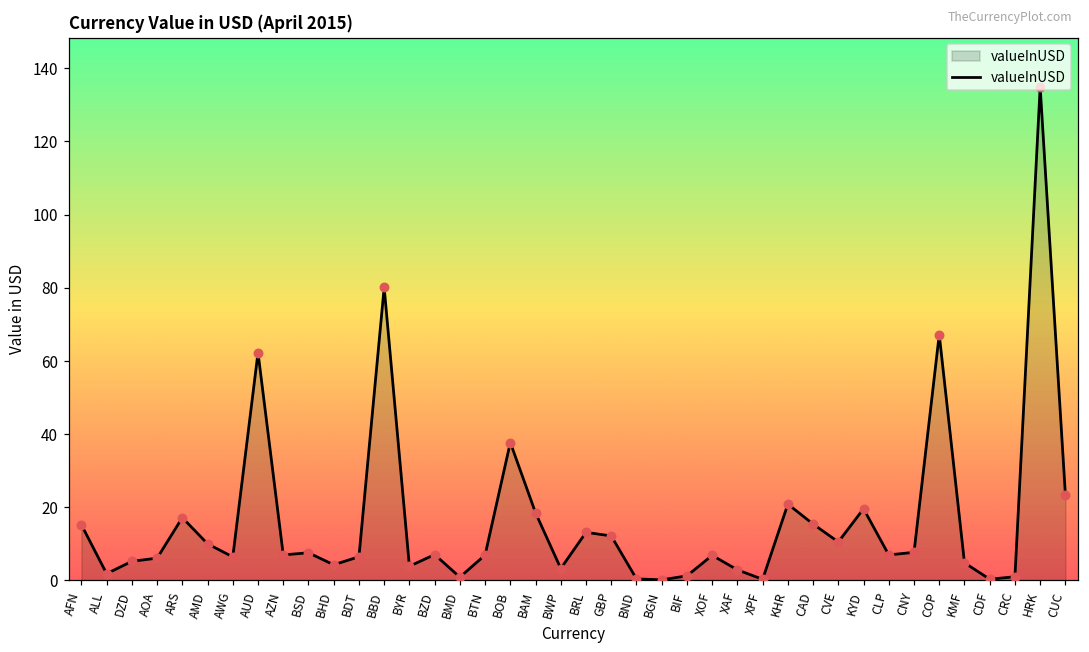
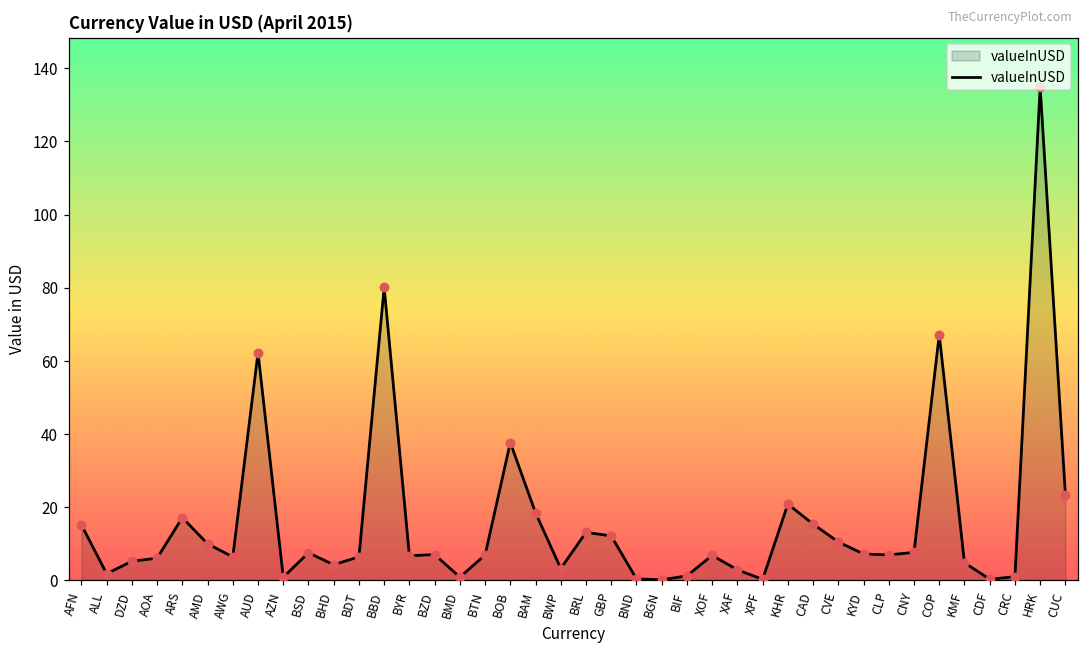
AZN: 7 -> 1
BYR: 4 -> 7
KYD: 20 -> 7
